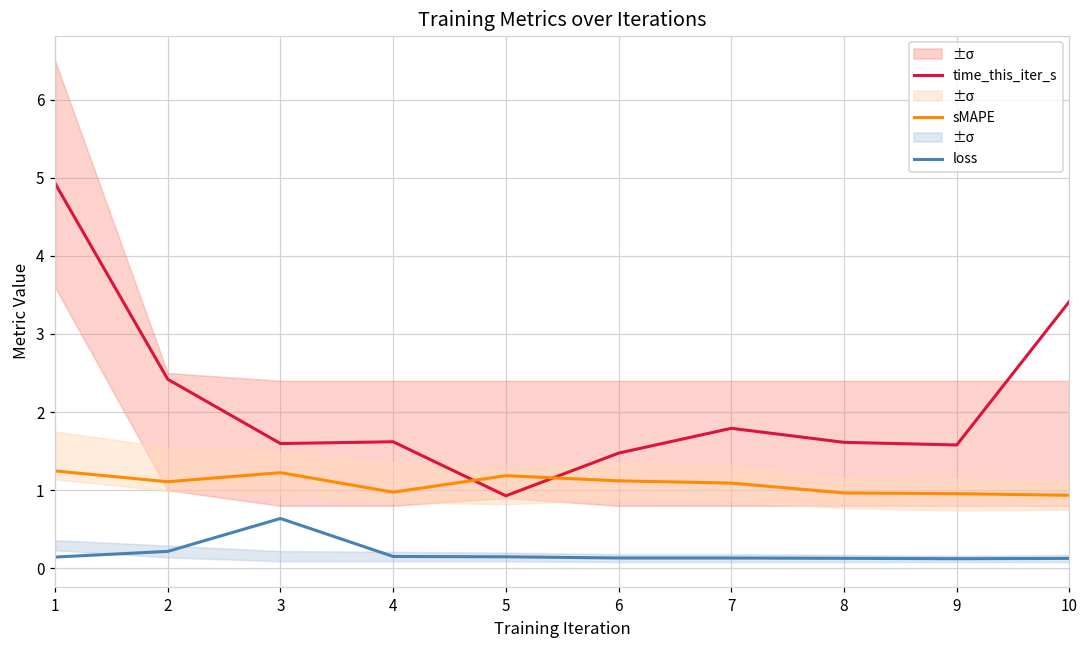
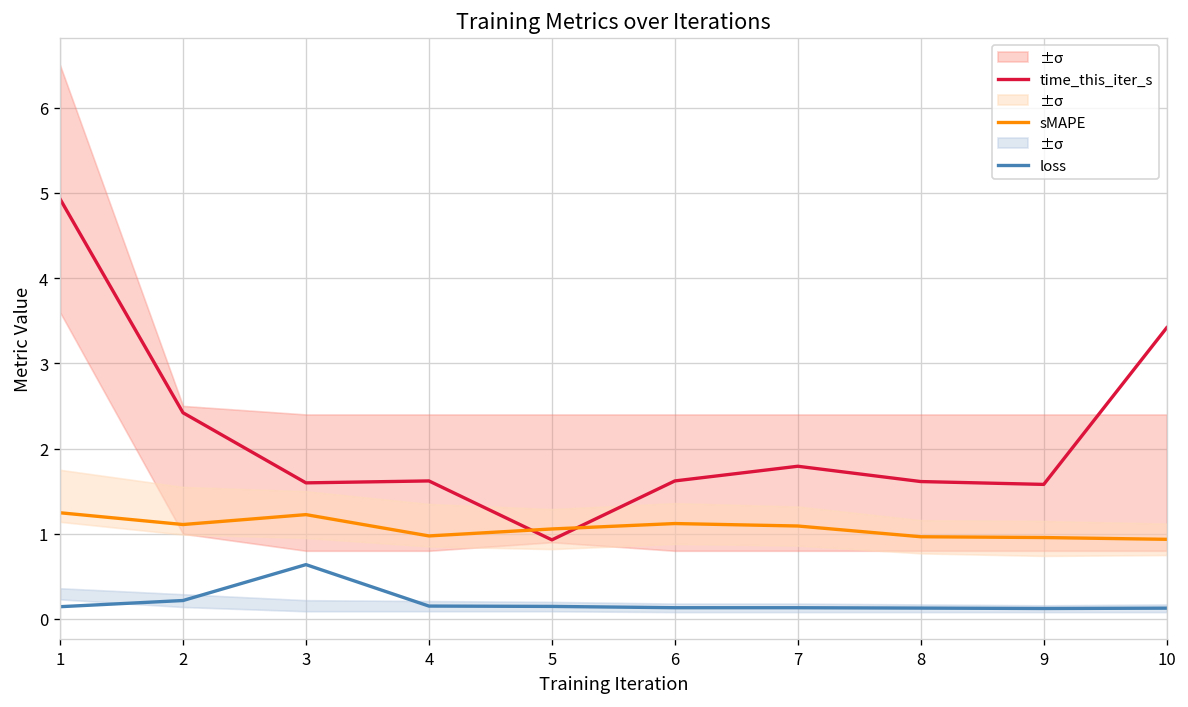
sMAPE, 5: 1.2 -> 1.1
time_this_iter_s, 6: 1.5 -> 1.6
